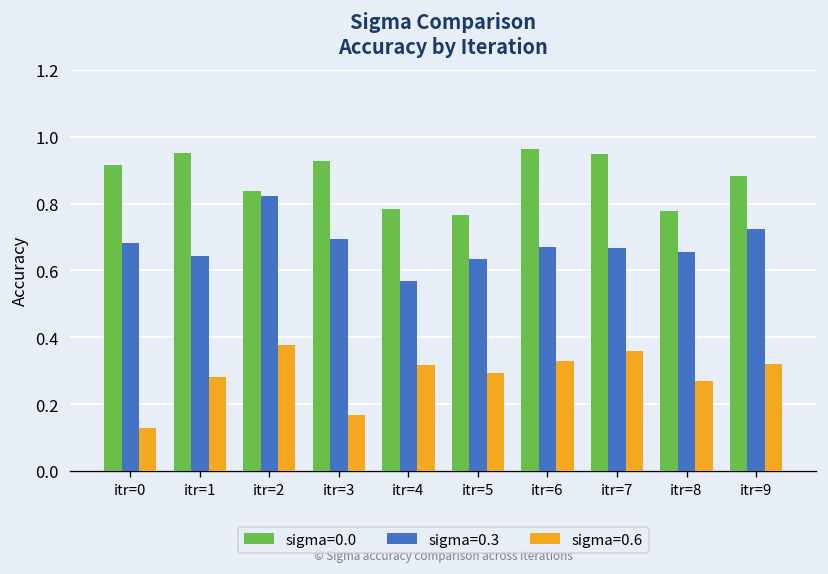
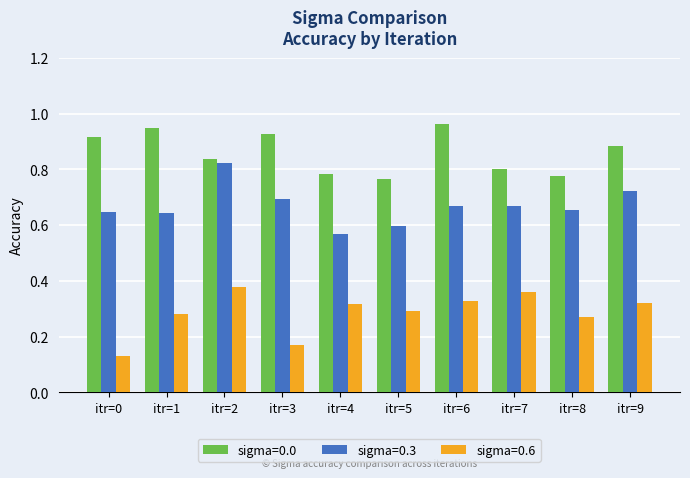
sigma=0.3, itr=0: 0.68 -> 0.65
sigma=0.3, itr=5: 0.63 -> 0.60
sigma=0.0, itr=7: 0.95 -> 0.80
